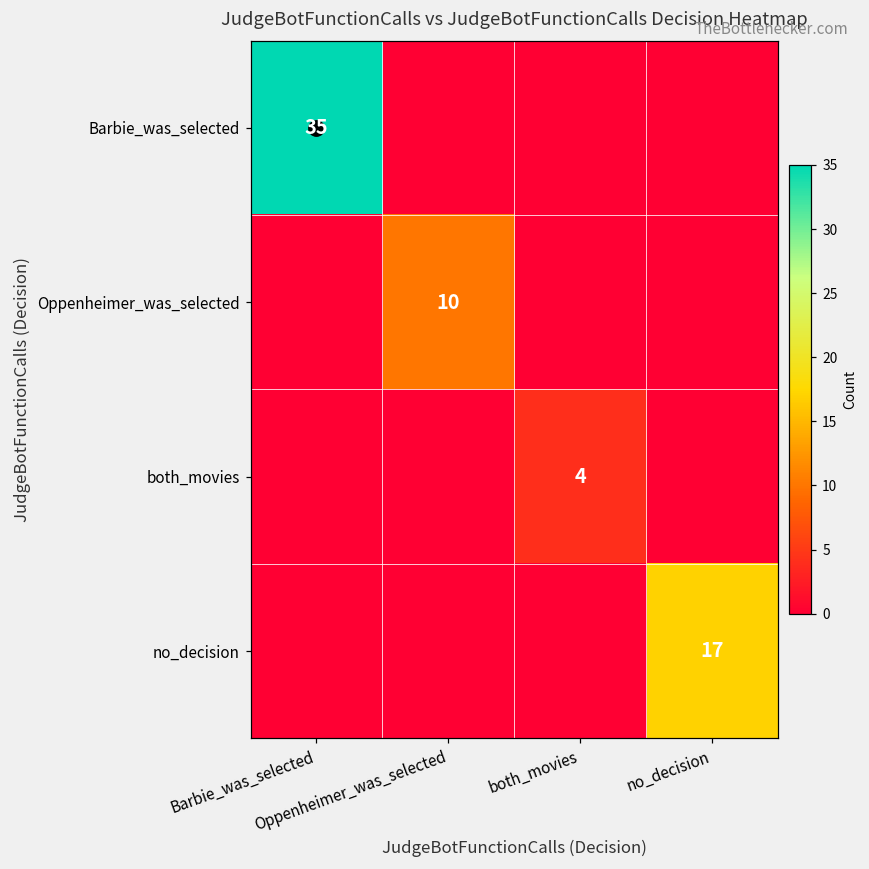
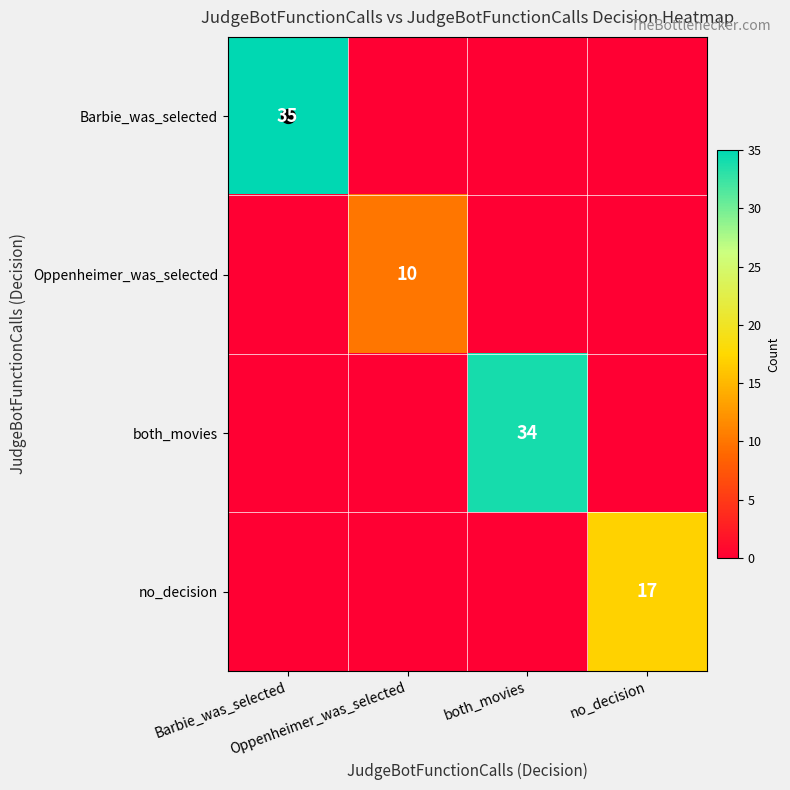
both_movies, both_movies: 4 -> 34
